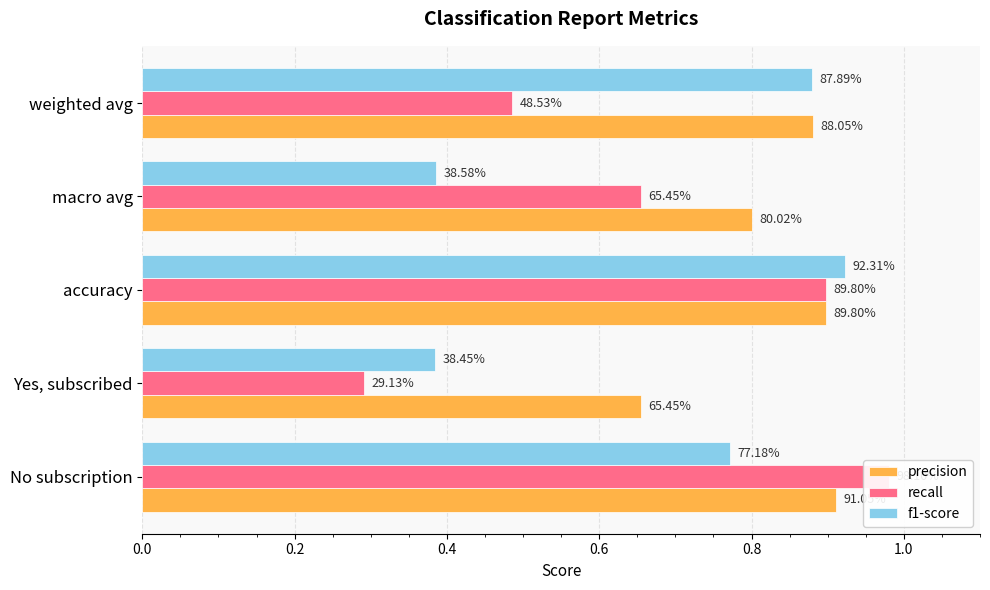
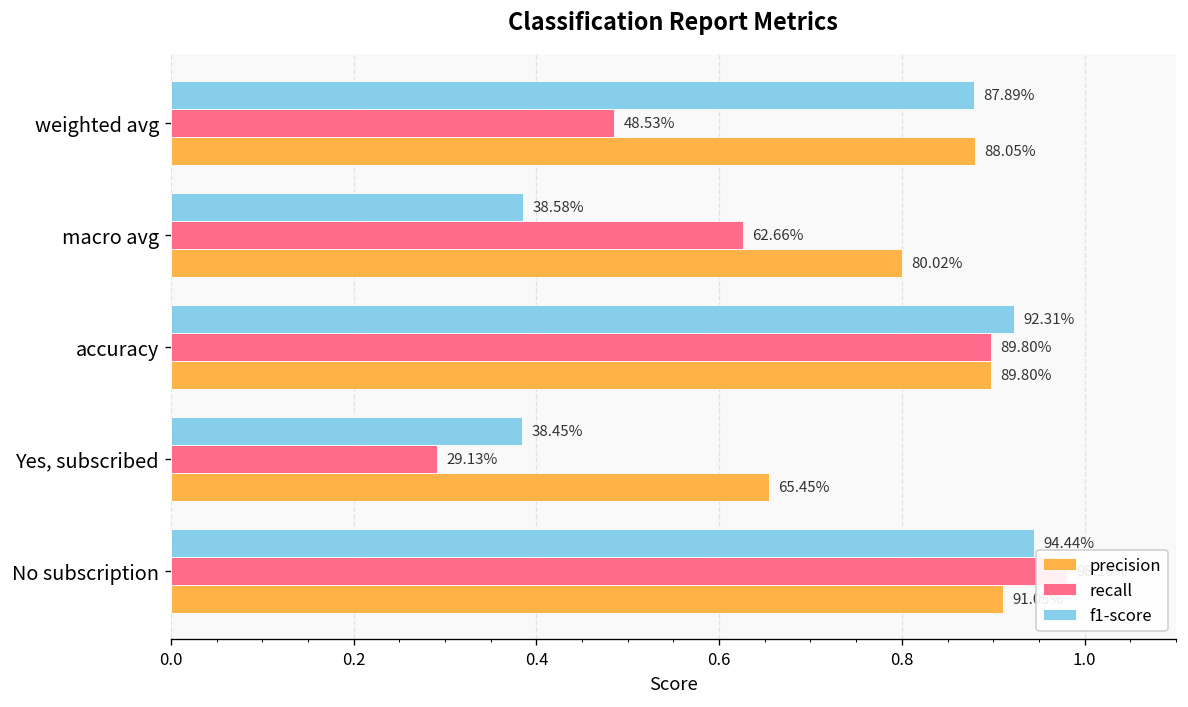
recall, macro avg: 65.45% -> 62.66%
f1-score, No subscription: 77.18% -> 94.44%
